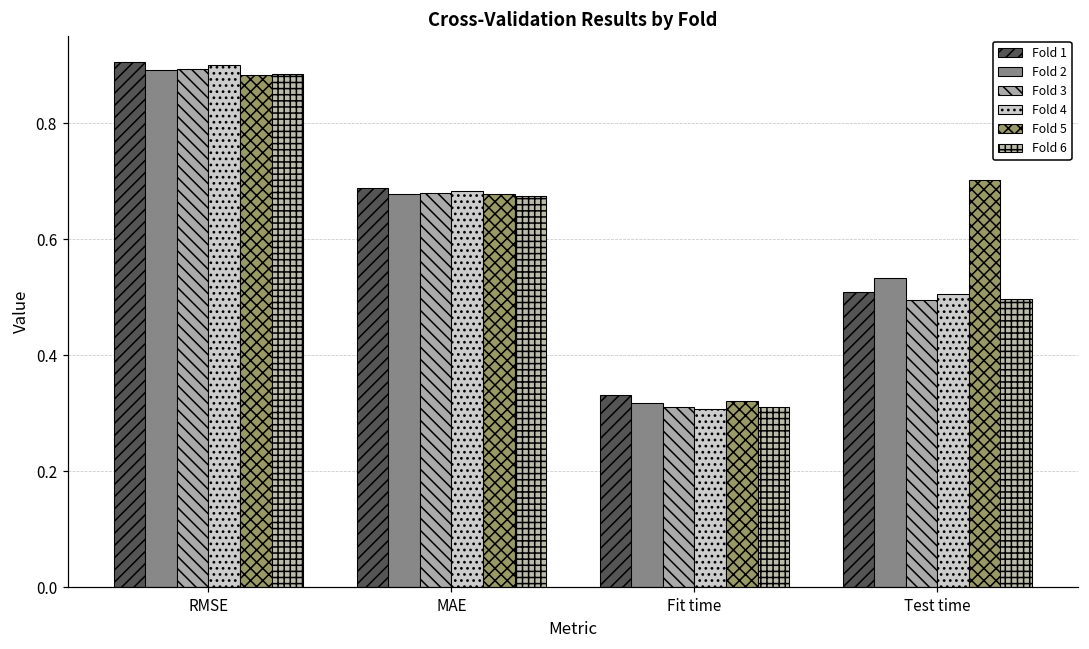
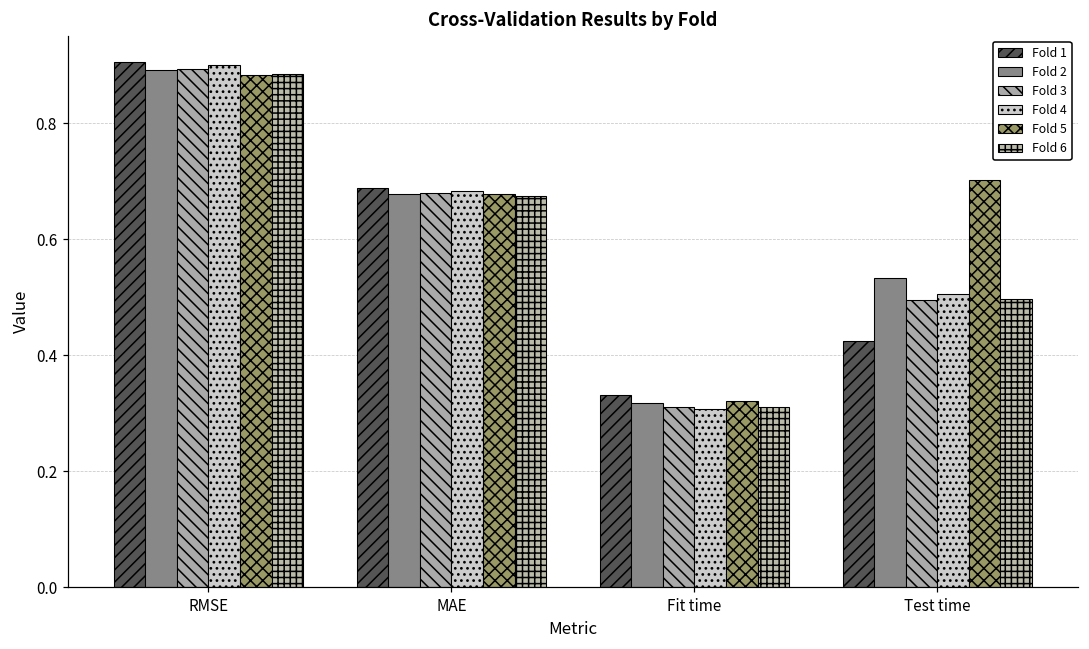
Fold 1, Test time: 0.51 -> 0.42
